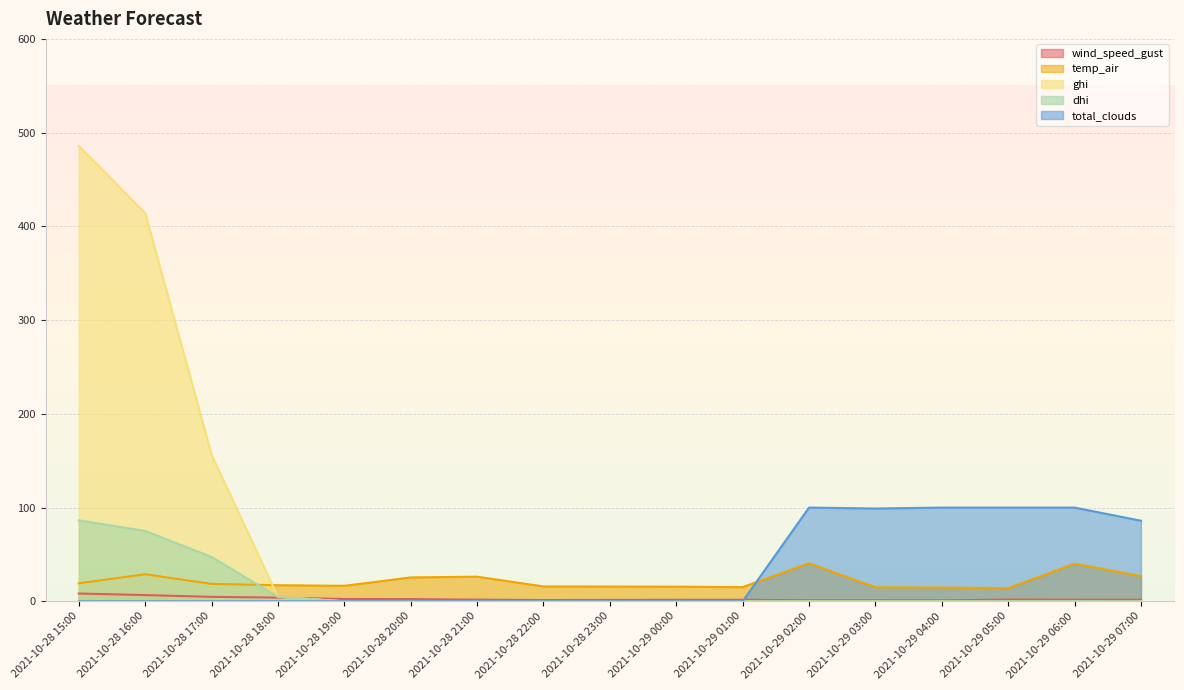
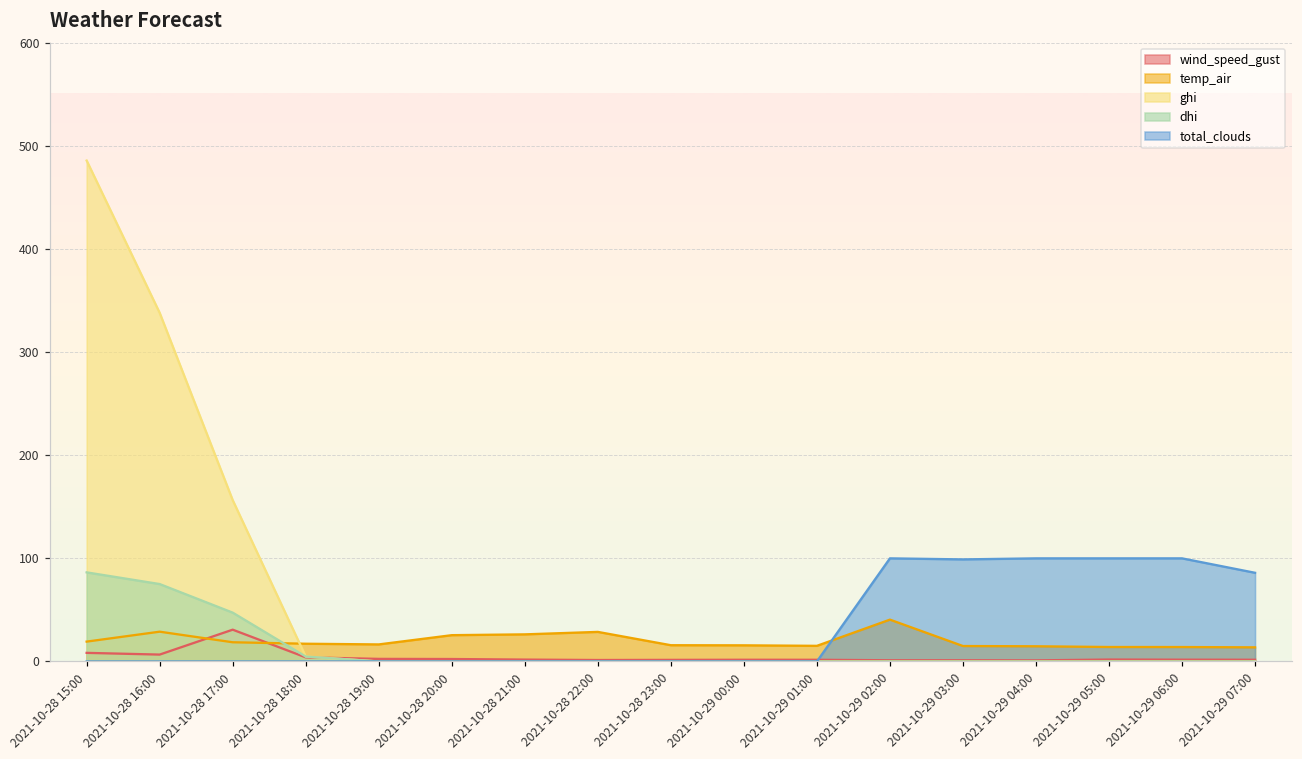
ghi, 2021-10-28 16:00: 410 -> 340
wind_speed_gust, 2021-10-28 17:00: 0 -> 30
temp_air, 2021-10-28 22:00: 20 -> 30
temp_air, 2021-10-29 06:00: 40 -> 10
temp_air, 2021-10-29 07:00: 30 -> 10
